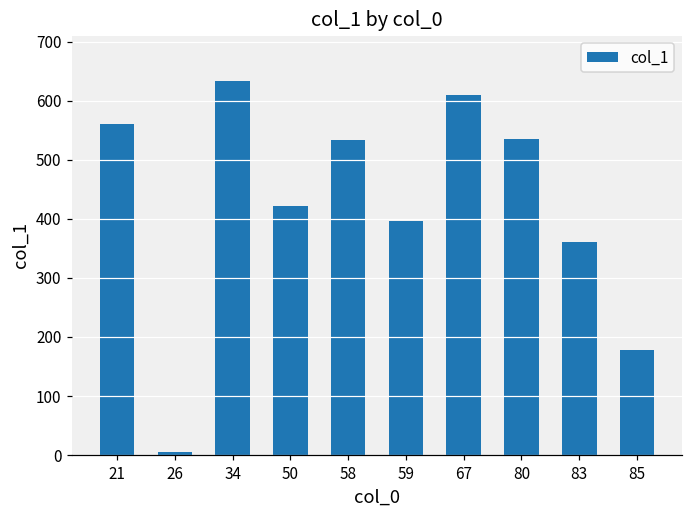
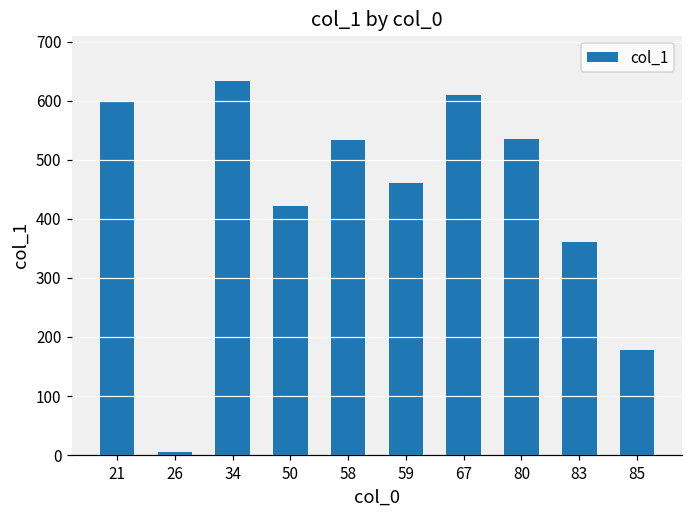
21: 560 -> 600
59: 400 -> 460
